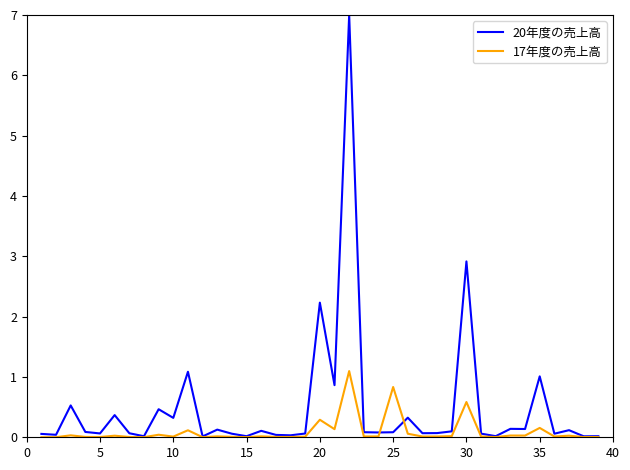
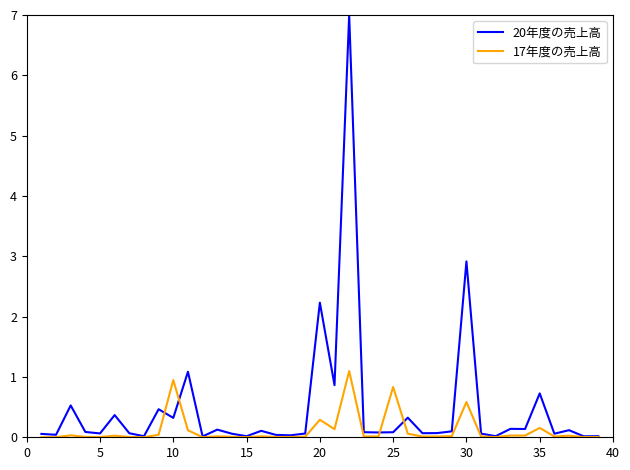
17年度の売上高, 10: 0.0 -> 0.9
20年度の売上高, 35: 1.0 -> 0.7
